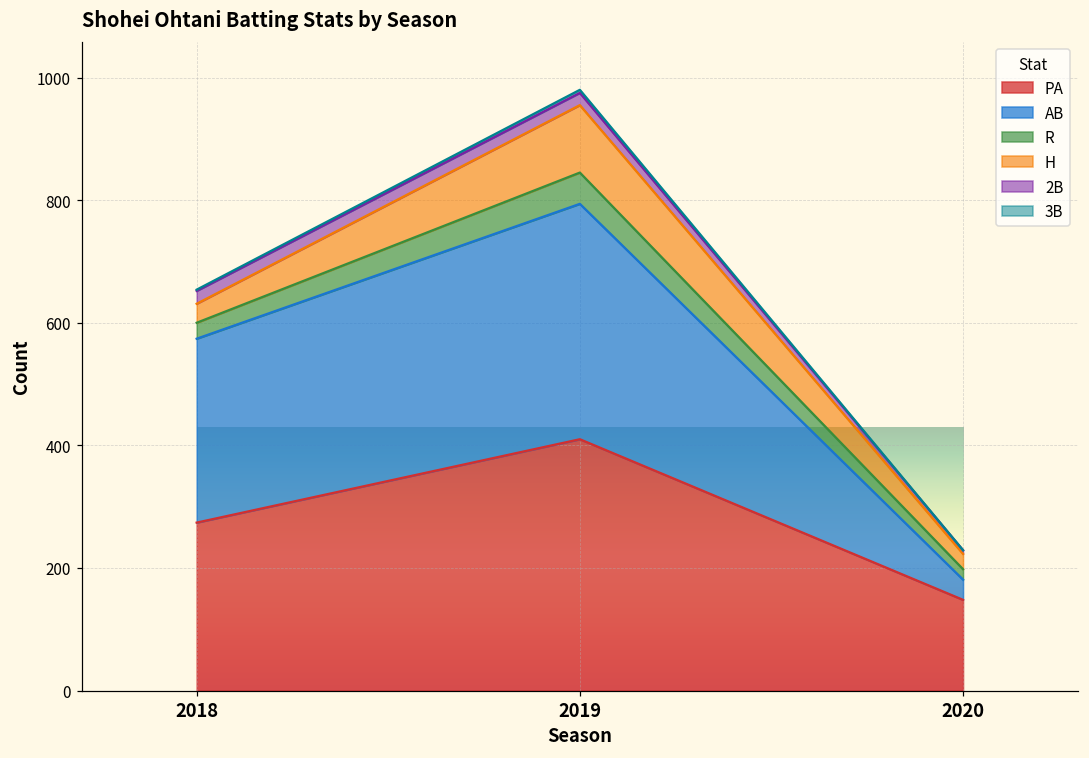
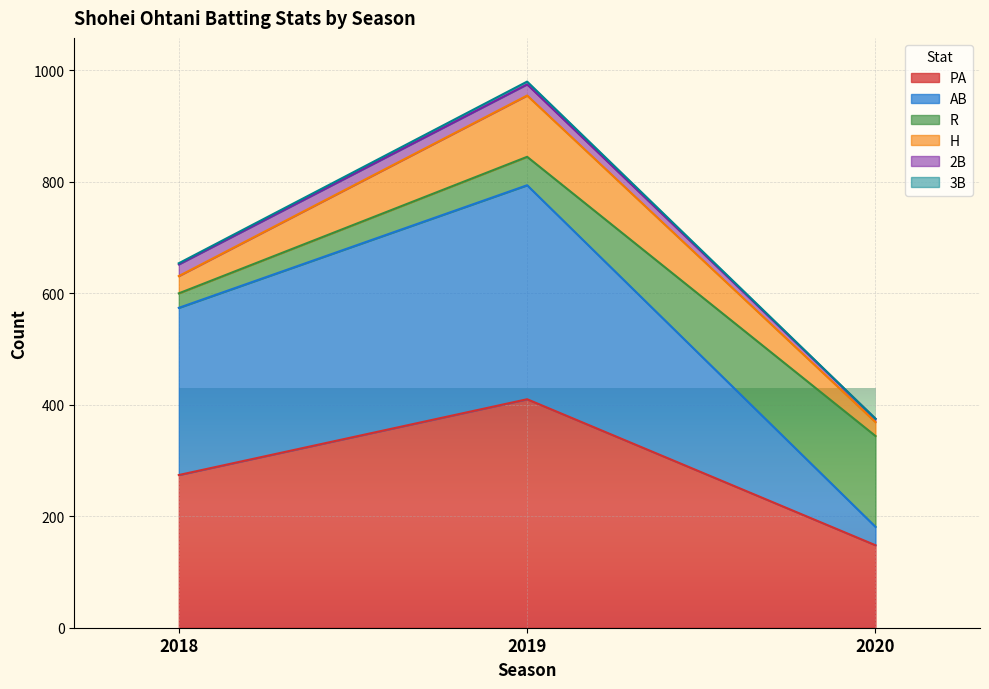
R, 2020: 20 -> 160
